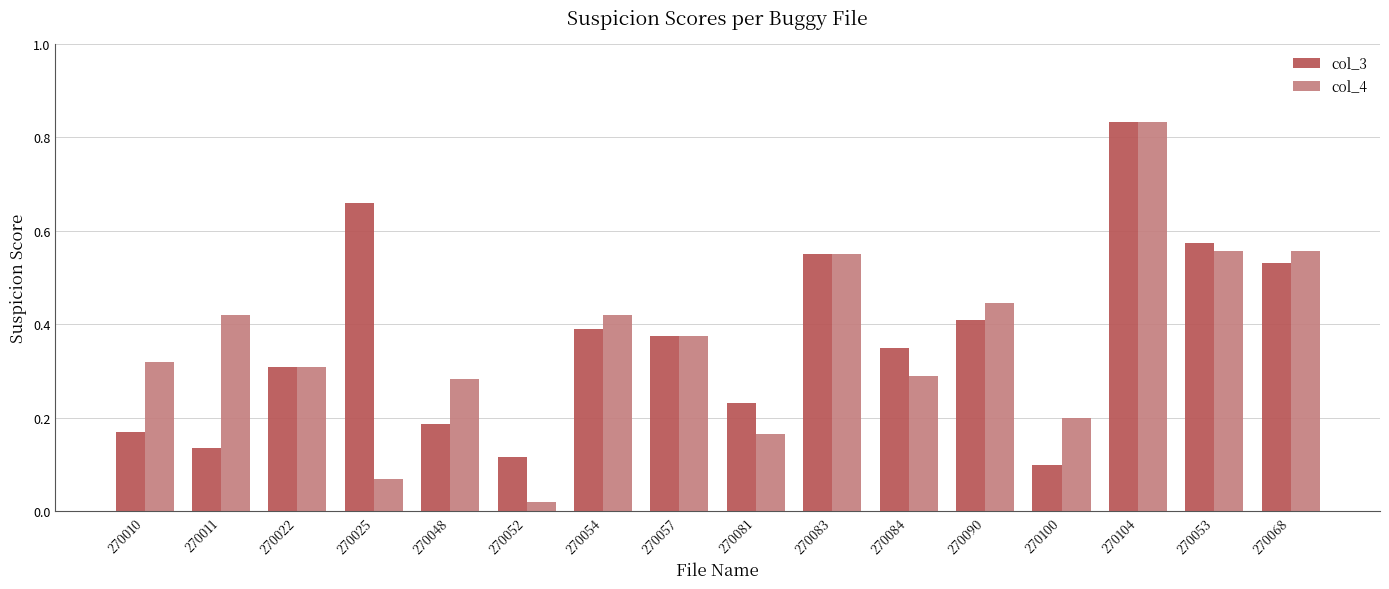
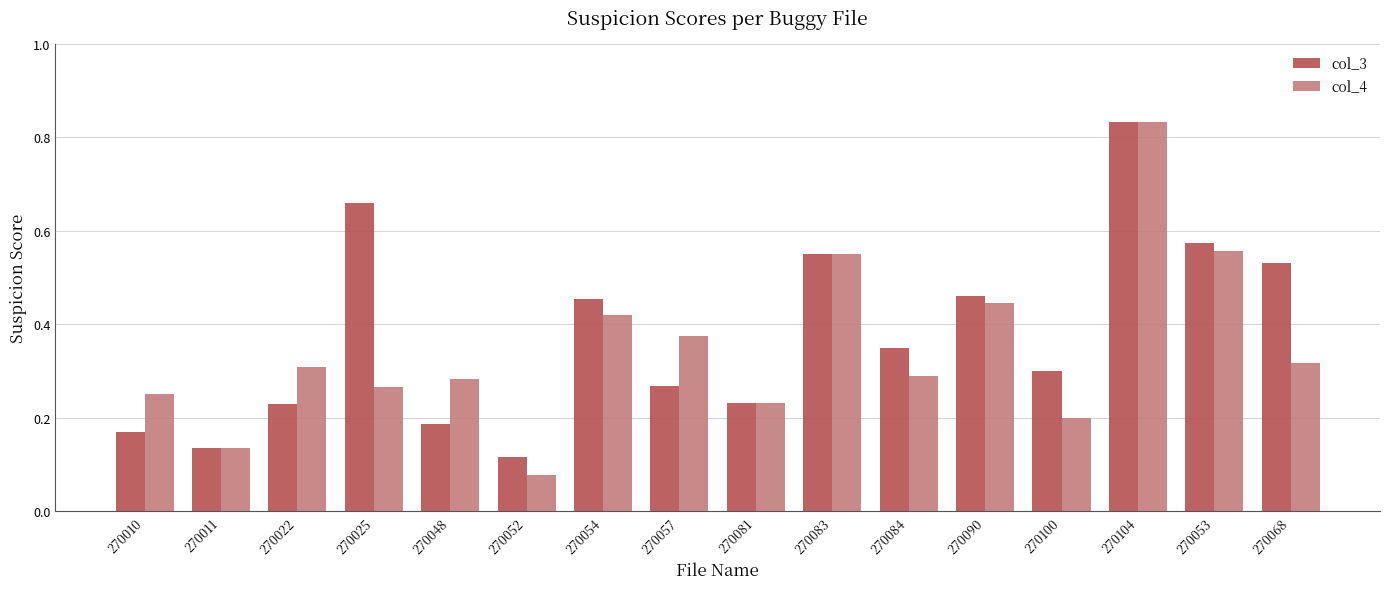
col_4, 270010: 0.32 -> 0.25
col_4, 270011: 0.42 -> 0.14
col_3, 270022: 0.31 -> 0.23
col_4, 270025: 0.07 -> 0.27
col_4, 270052: 0.02 -> 0.08
col_3, 270054: 0.39 -> 0.45
col_3, 270057: 0.38 -> 0.27
col_4, 270081: 0.17 -> 0.23
col_3, 270090: 0.41 -> 0.46
col_3, 270100: 0.1 -> 0.3
col_4, 270068: 0.56 -> 0.32
